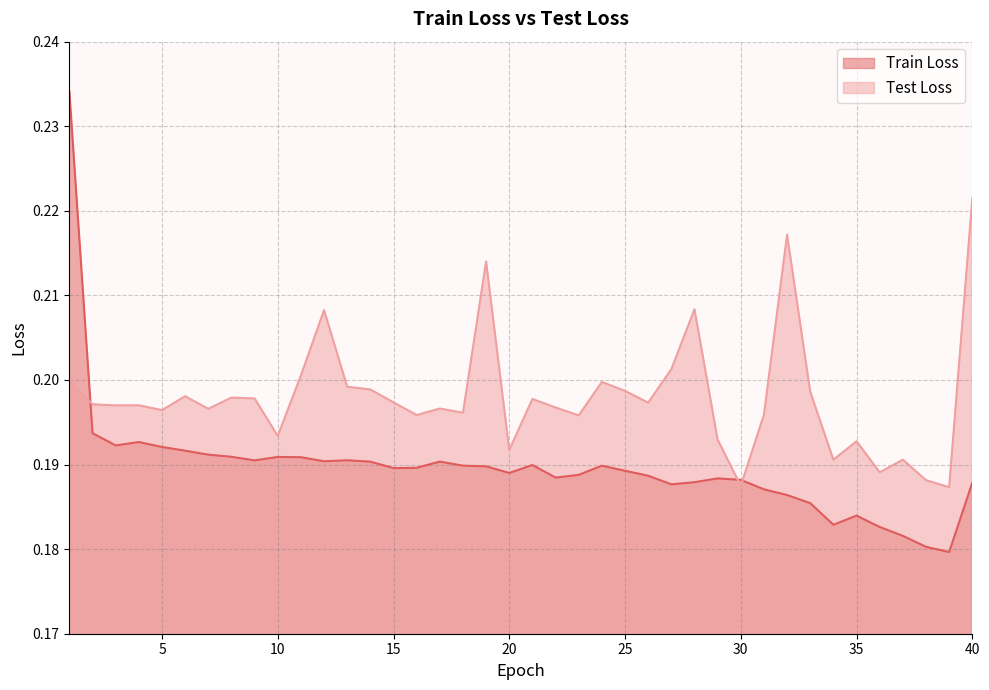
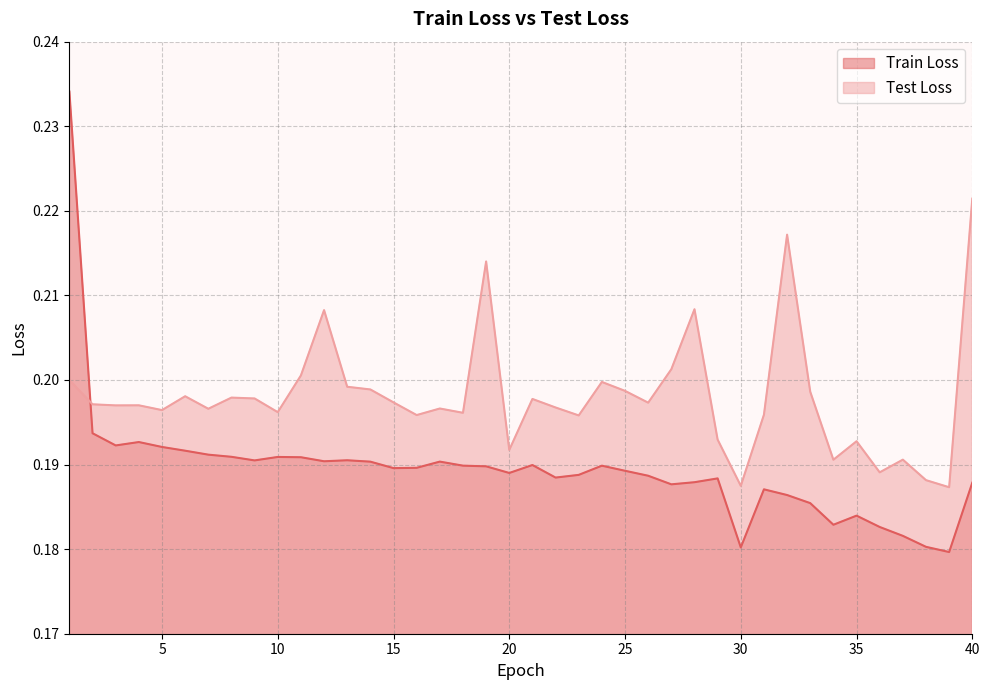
Test Loss, 10: 0.193 -> 0.196
Train Loss, 30: 0.188 -> 0.180
